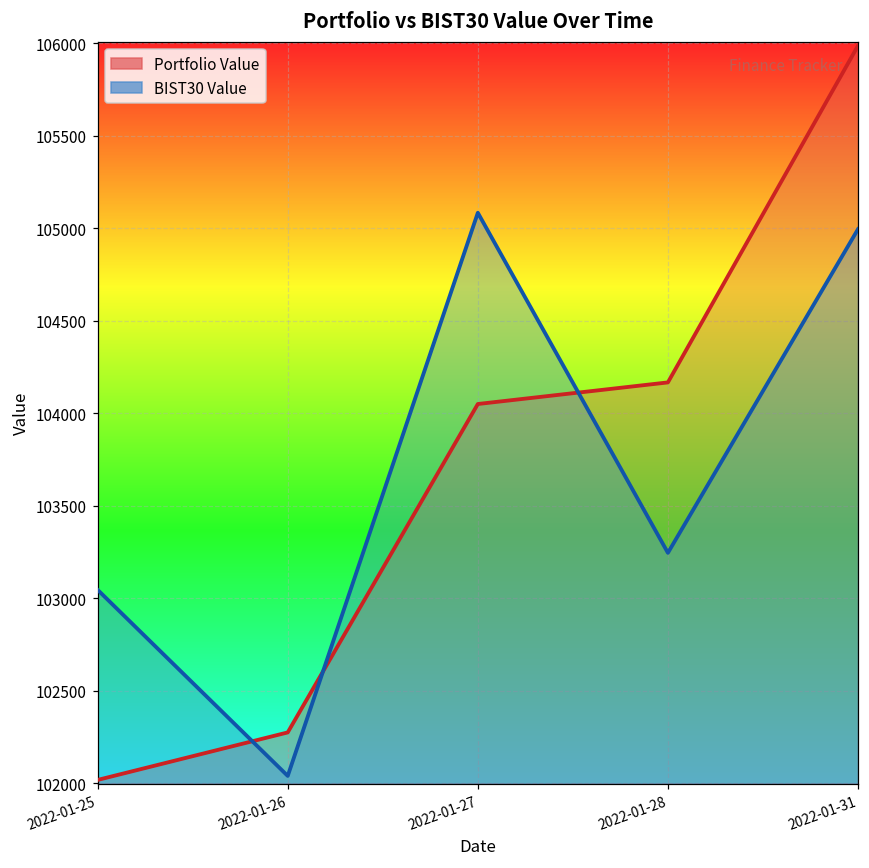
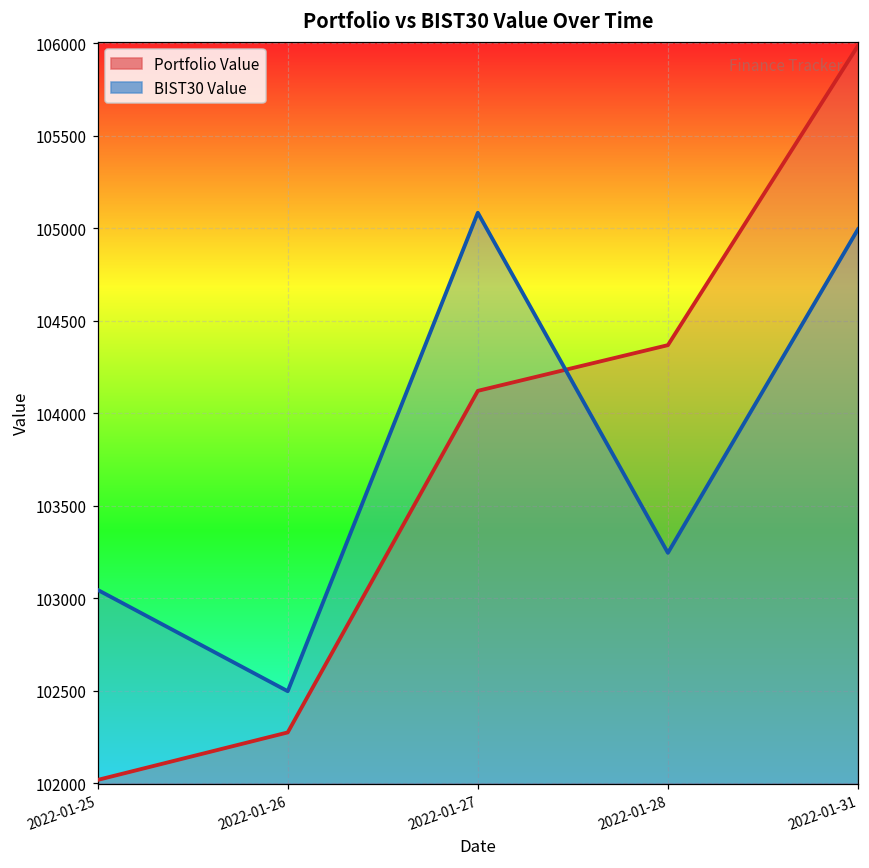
BIST30 Value, 2022-01-26: 102040 -> 102500
Portfolio Value, 2022-01-27: 104050 -> 104120
Portfolio Value, 2022-01-28: 104170 -> 104370
